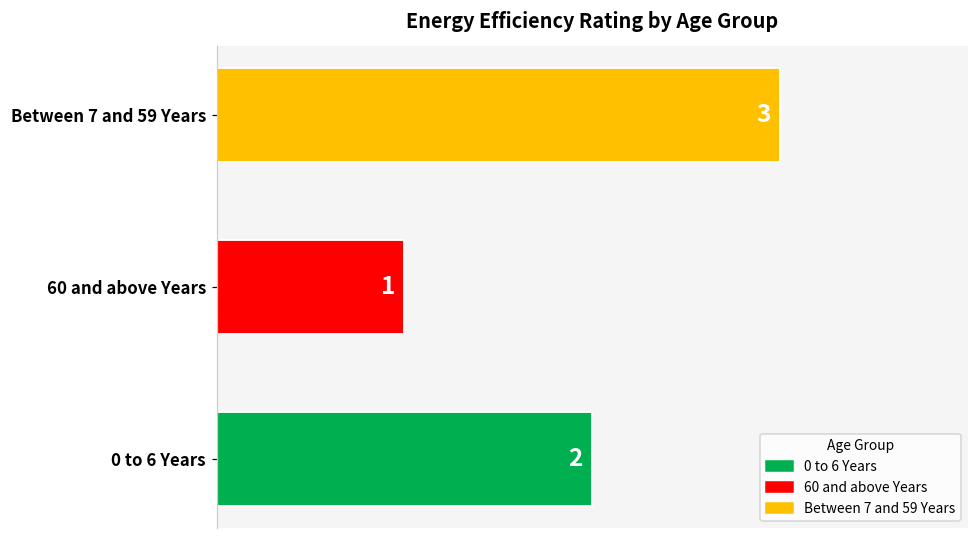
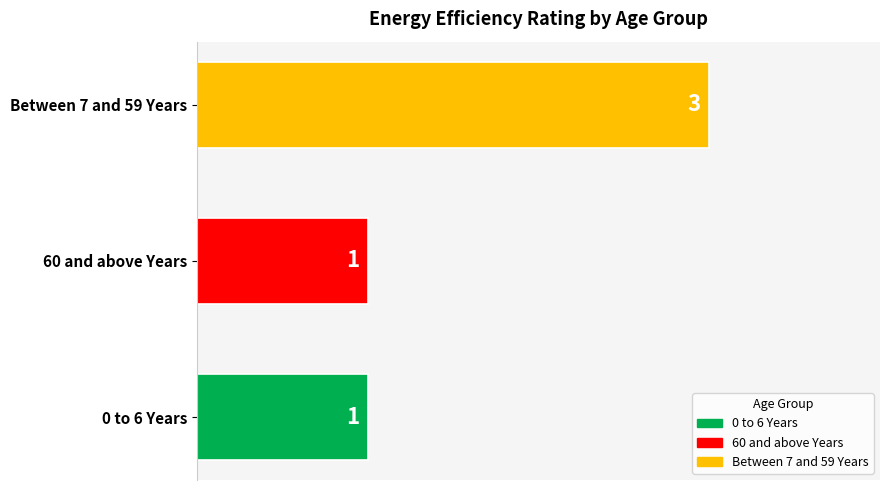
0 to 6 Years: 2 -> 1
